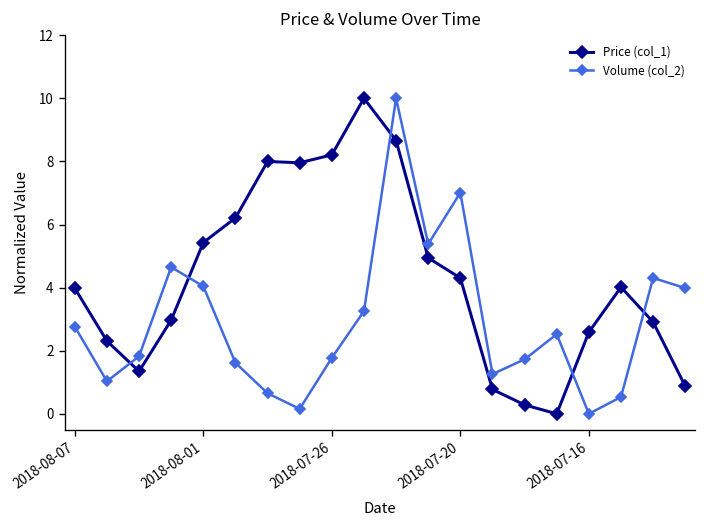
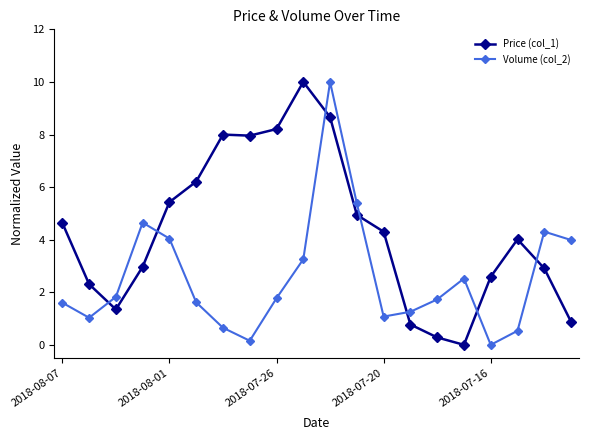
Price (col_1), 2018-08-07: 4.0 -> 4.6
Volume (col_2), 2018-08-07: 2.8 -> 1.6
Volume (col_2), 2018-07-20: 7.0 -> 1.1
